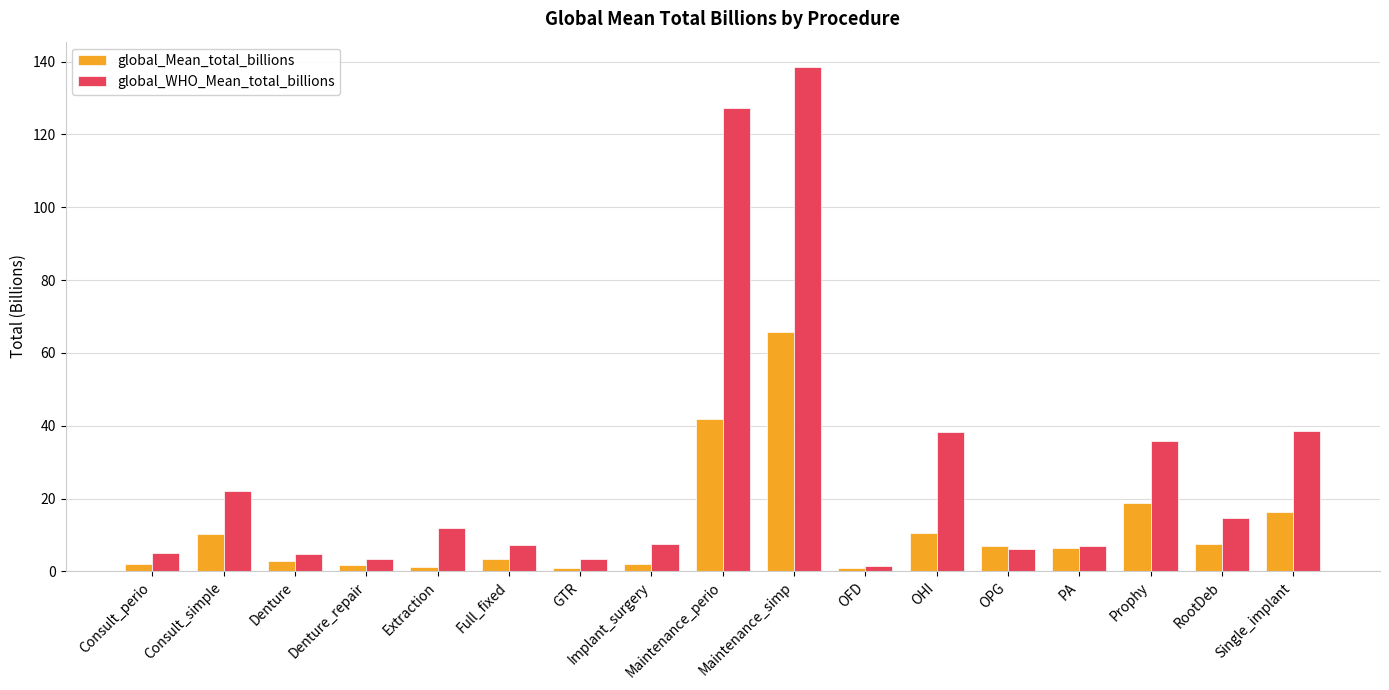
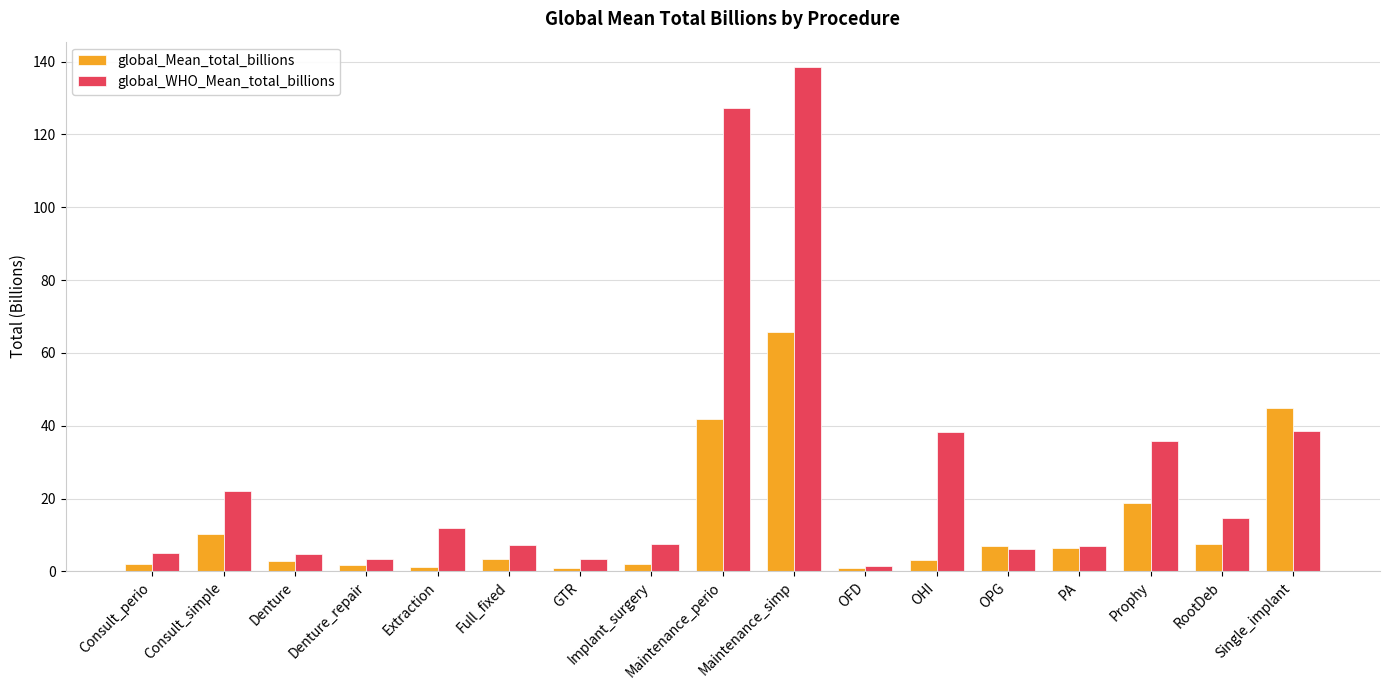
global_Mean_total_billions, OHI: 11 -> 3
global_Mean_total_billions, Single_implant: 16 -> 45
